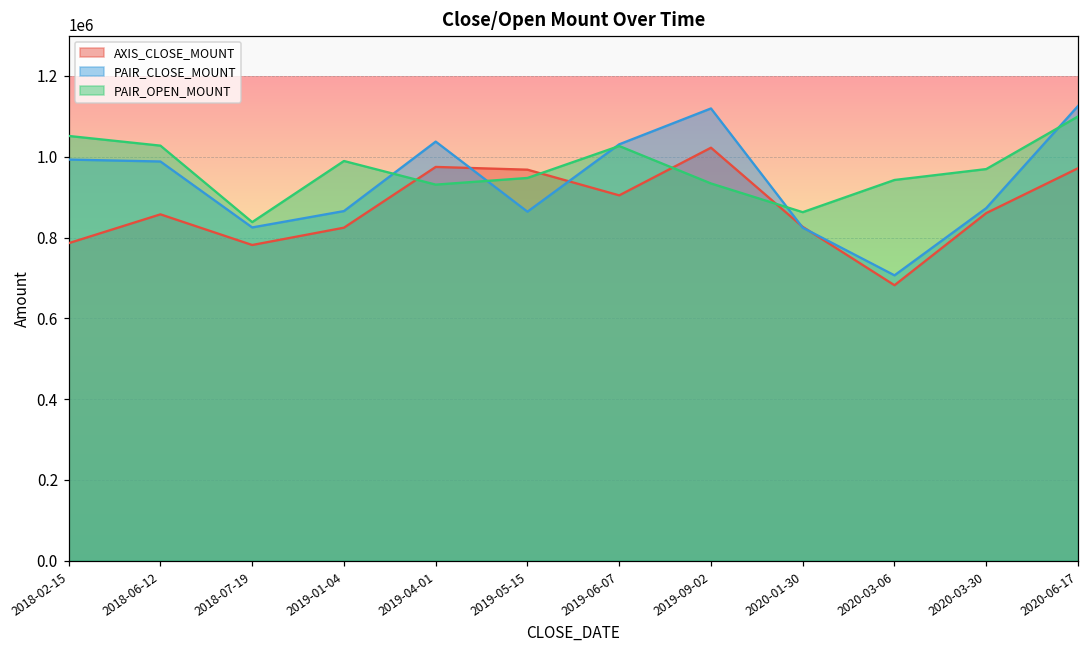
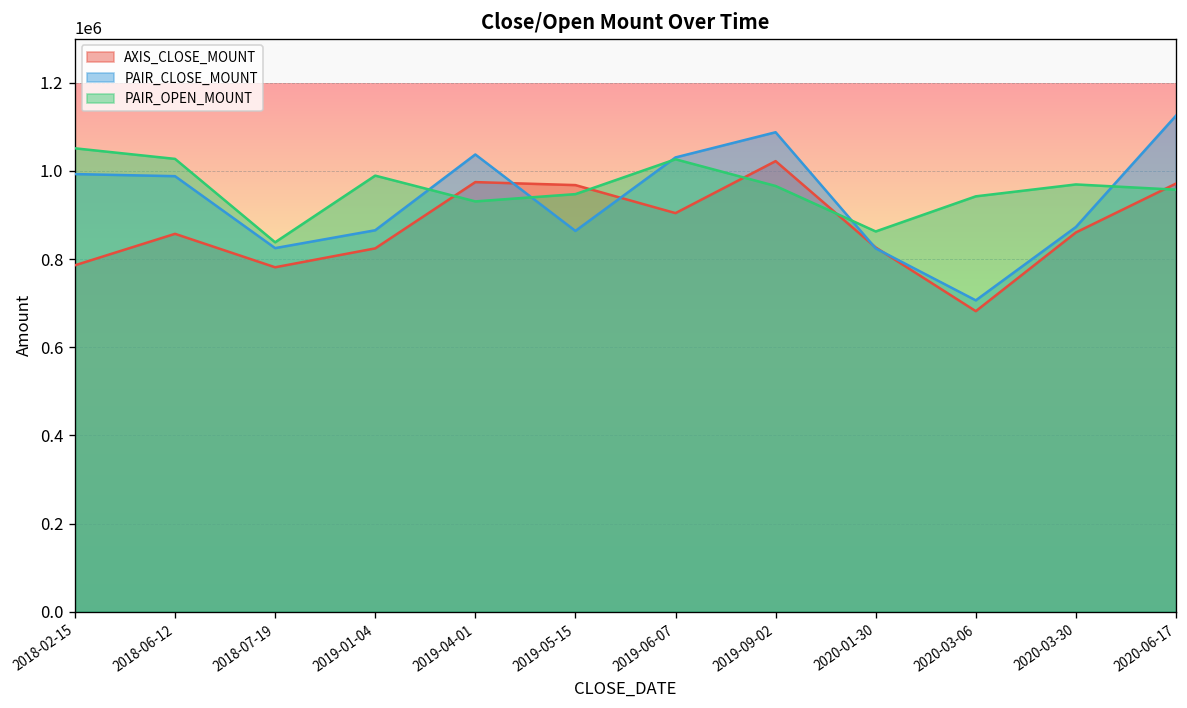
PAIR_CLOSE_MOUNT, 2019-09-02: 1120000 -> 1090000
PAIR_OPEN_MOUNT, 2019-09-02: 930000 -> 970000
PAIR_OPEN_MOUNT, 2020-06-17: 1100000 -> 960000
